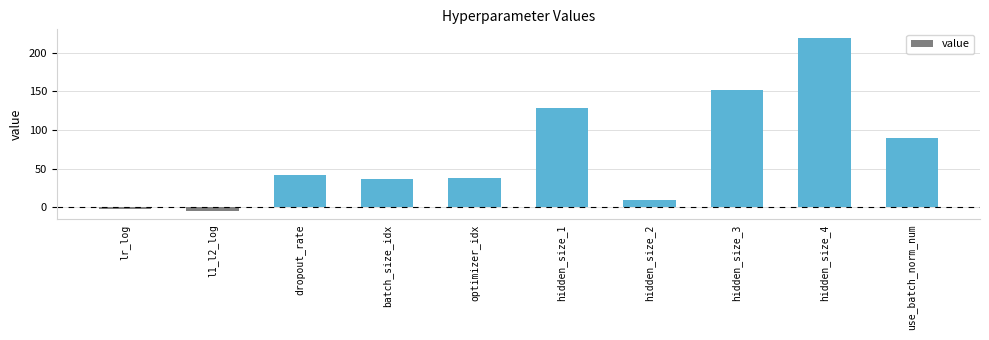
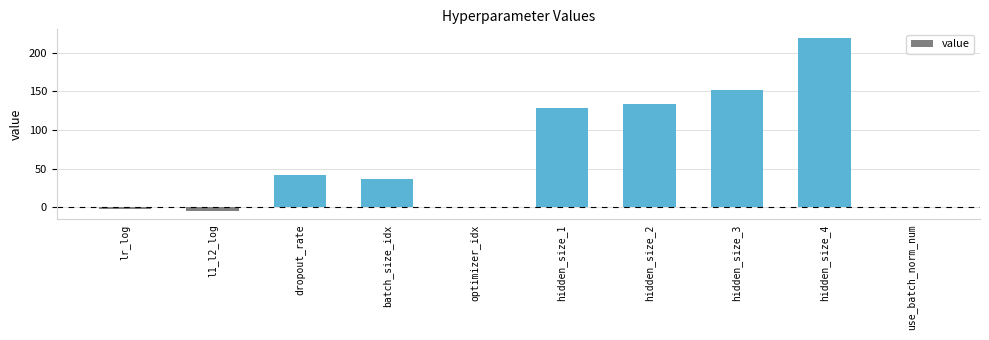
optimizer_idx: 40 -> 0
hidden_size_2: 10 -> 130
use_batch_norm_num: 90 -> 0
